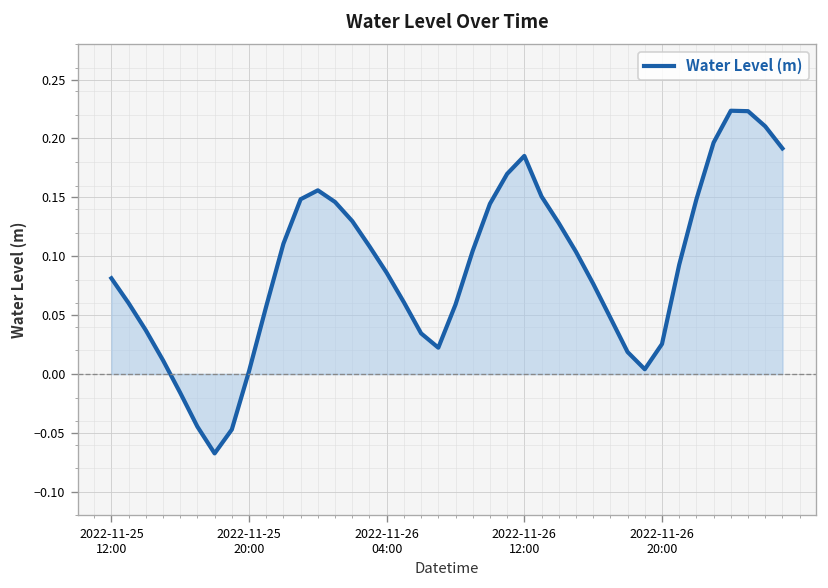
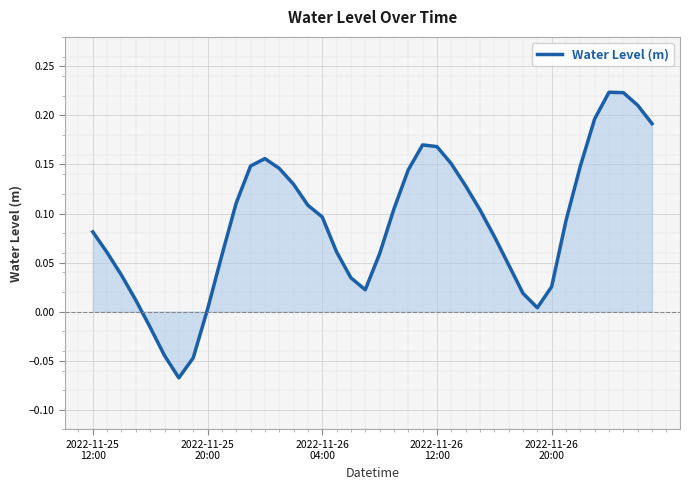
Water Level (m), 2022-11-26 04:00: 0.09 -> 0.10
Water Level (m), 2022-11-26 12:00: 0.19 -> 0.17
